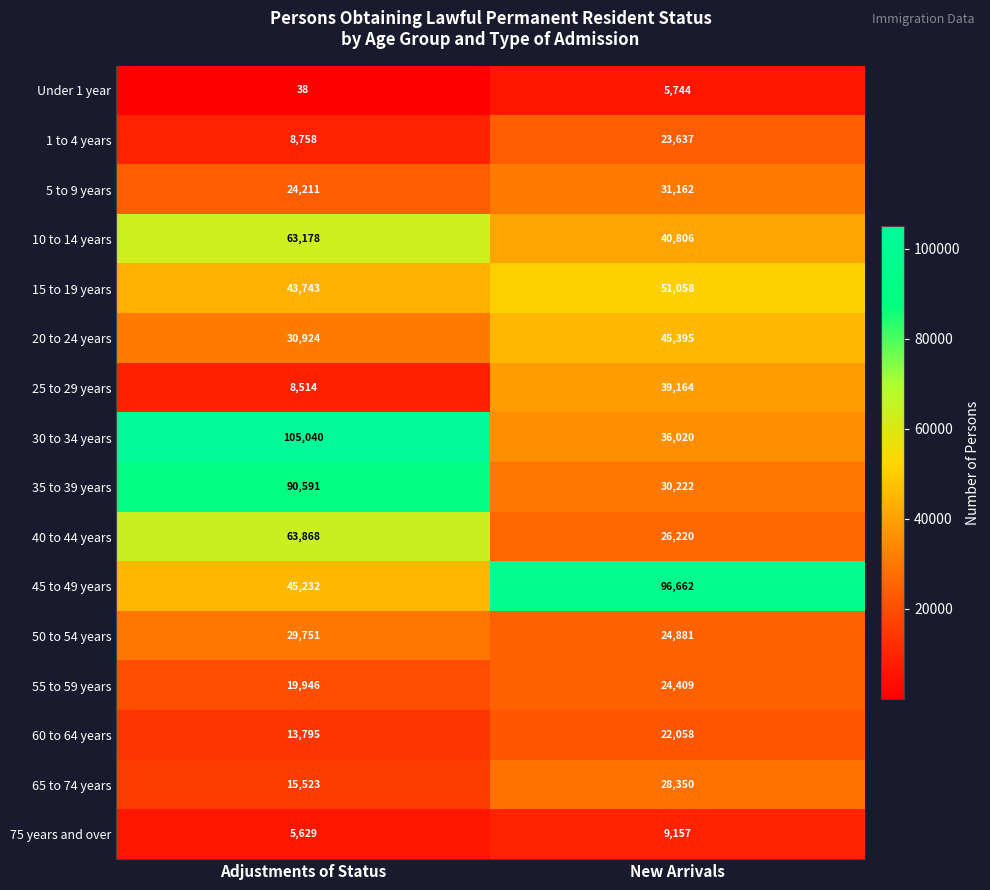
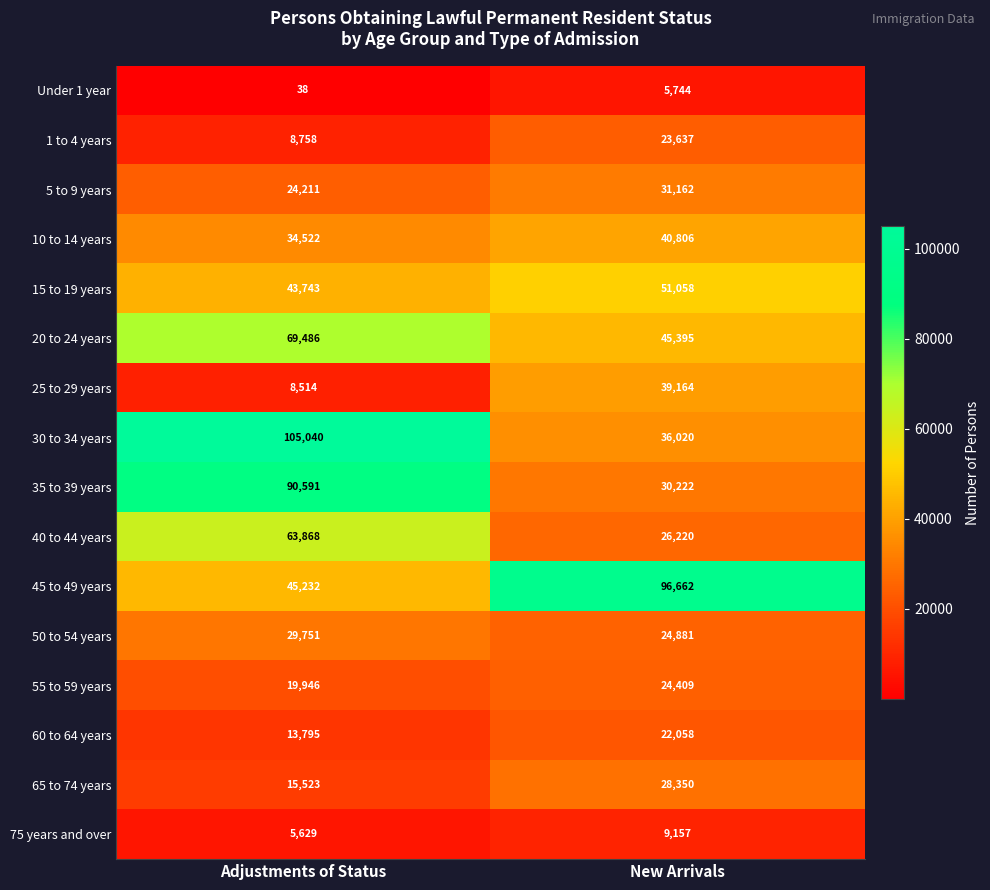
10 to 14 years, Adjustments of Status: 63,178 -> 34,522
20 to 24 years, Adjustments of Status: 30,924 -> 69,486
